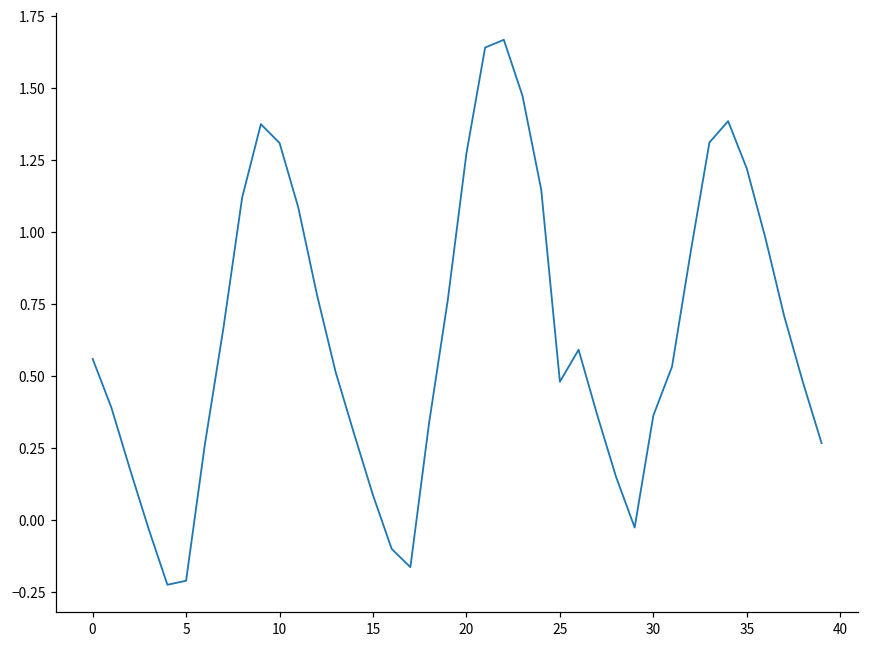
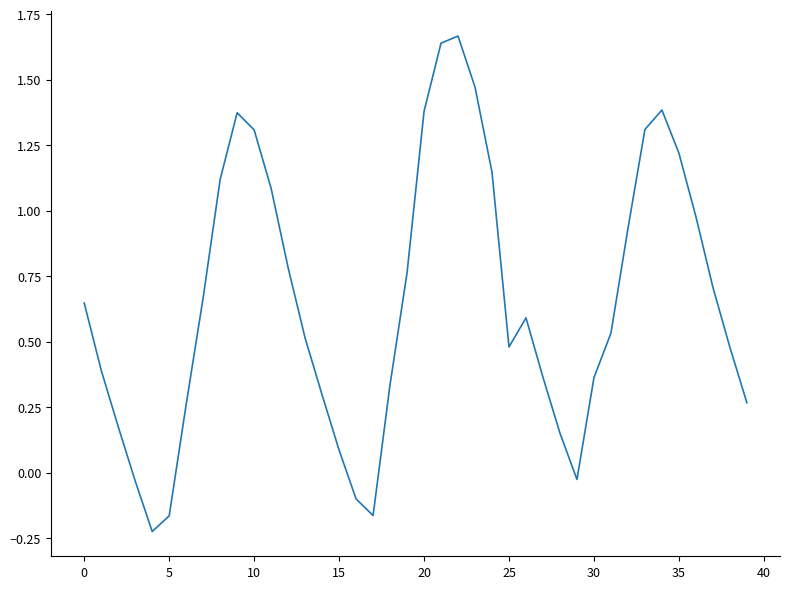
0: 0.56 -> 0.65
5: -0.21 -> -0.16
20: 1.27 -> 1.38
